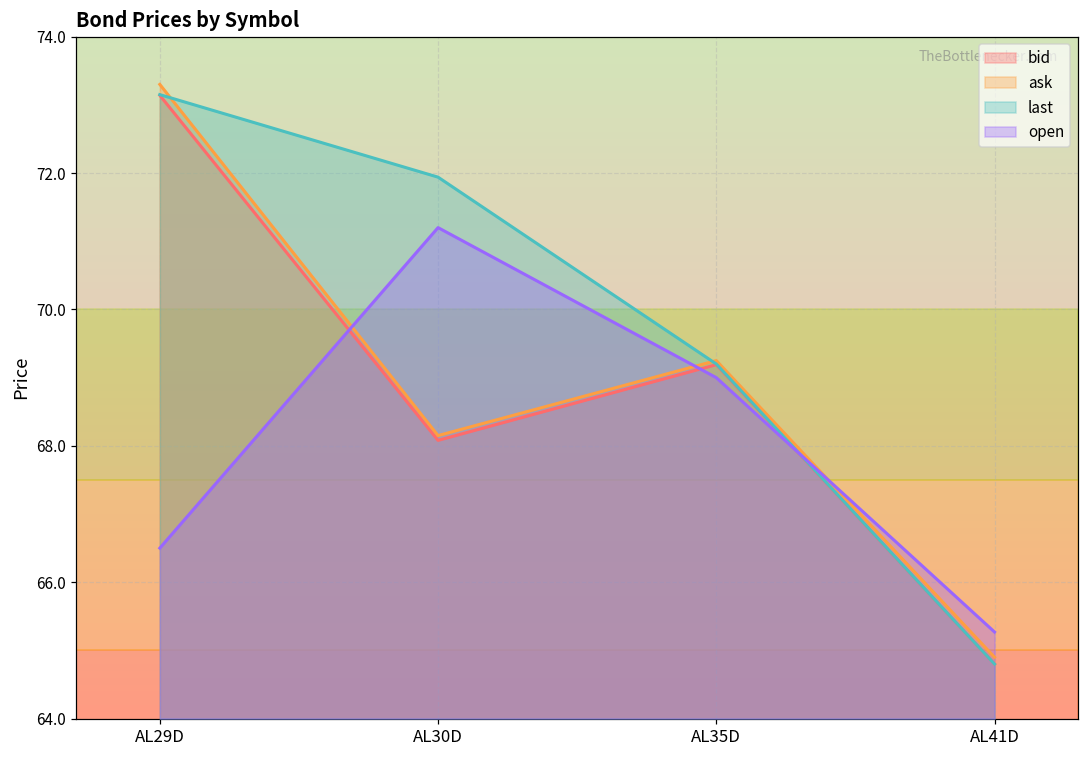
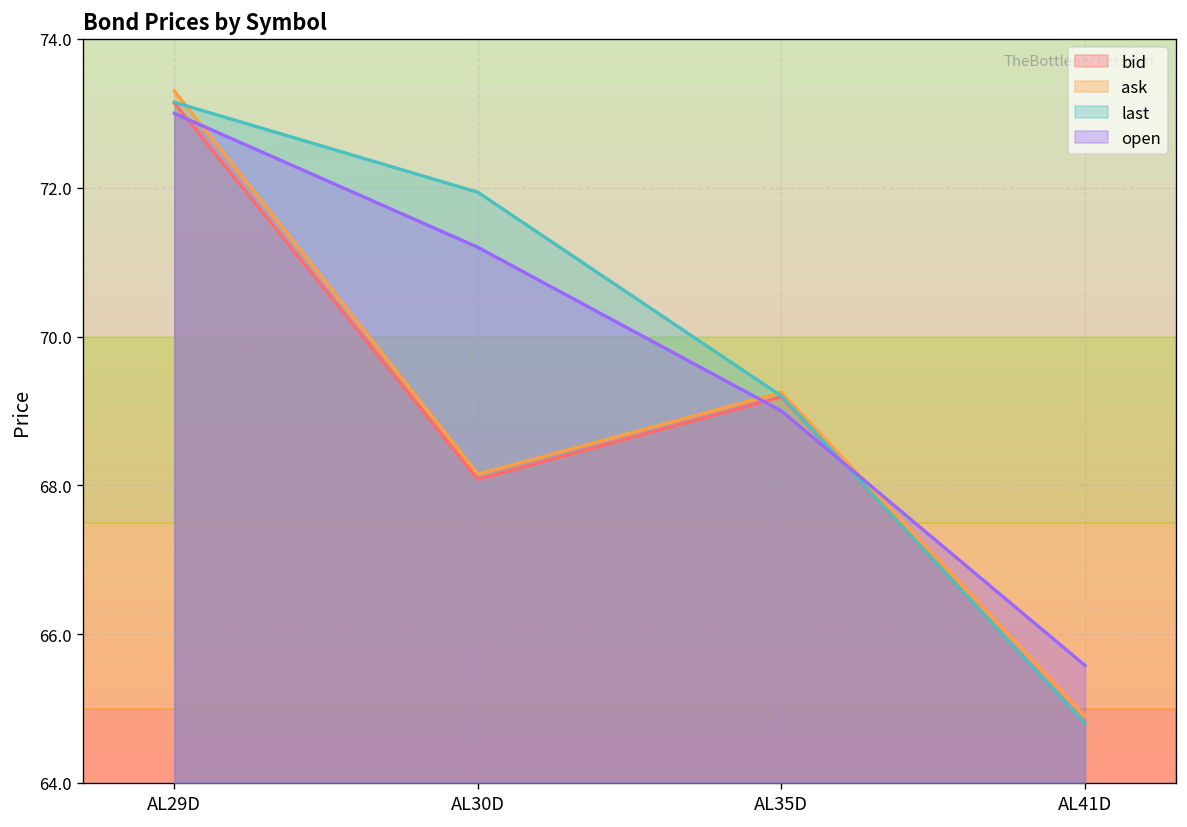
open, AL29D: 66.5 -> 73.0
open, AL41D: 65.3 -> 65.6
